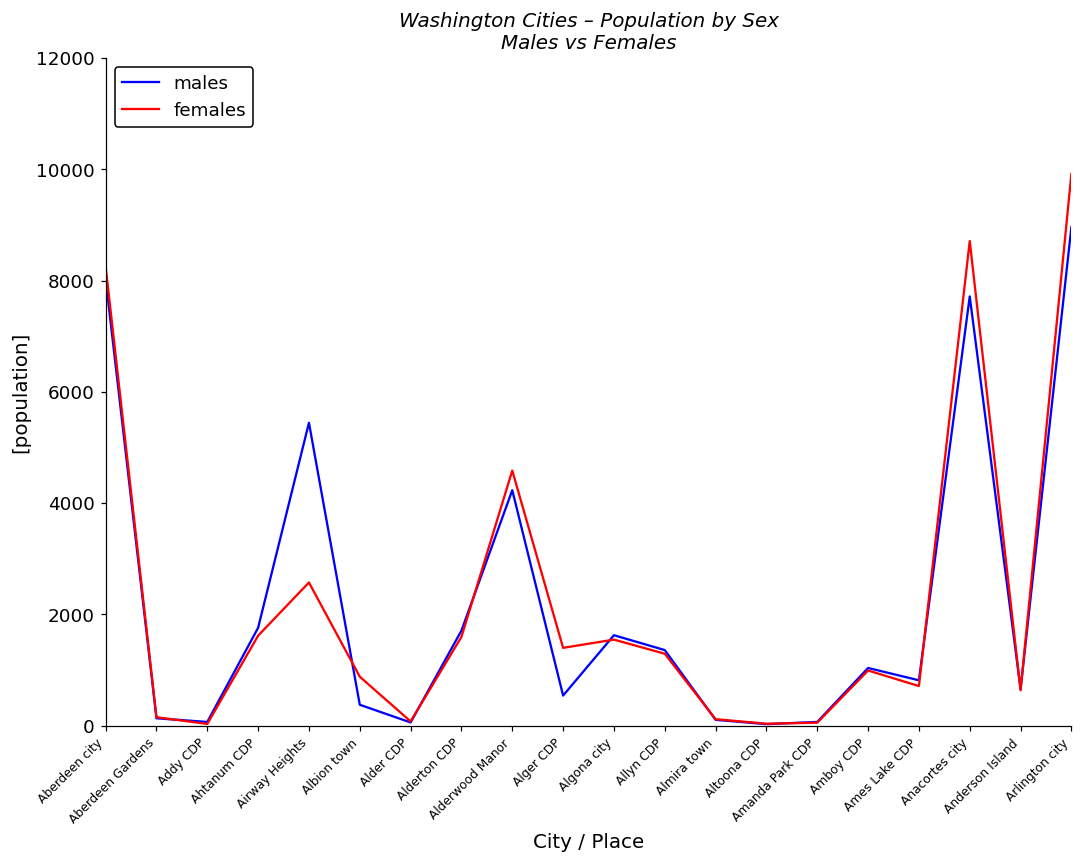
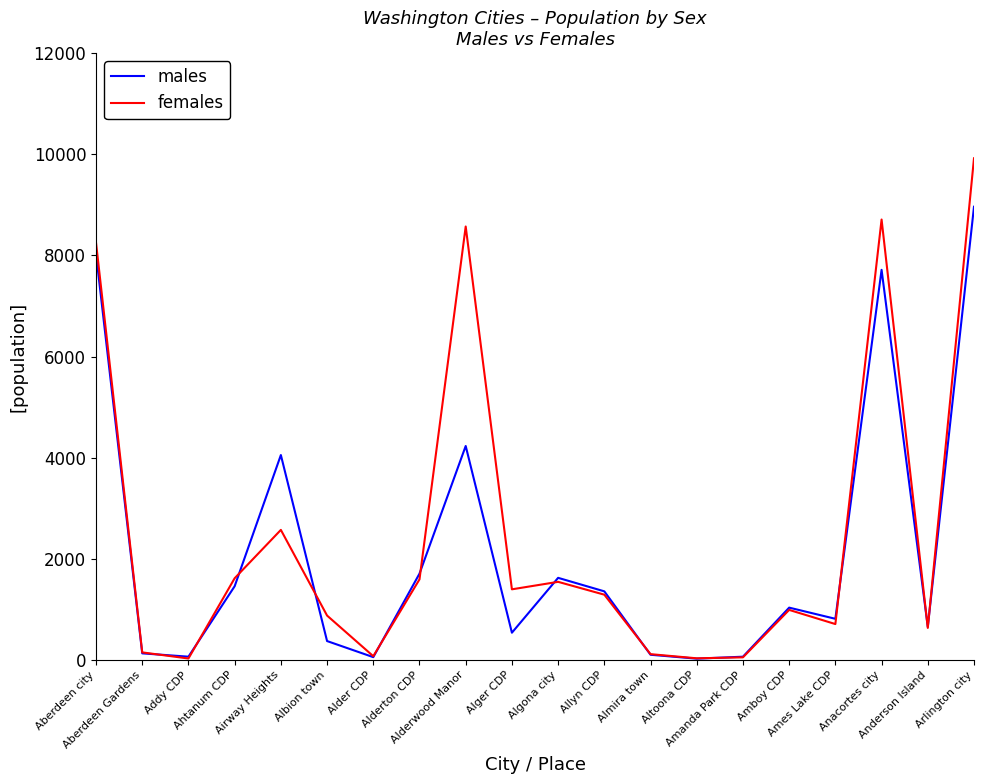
males, Ahtanum CDP: 1800 -> 1500
males, Airway Heights: 5400 -> 4100
females, Alderwood Manor: 4600 -> 8600
